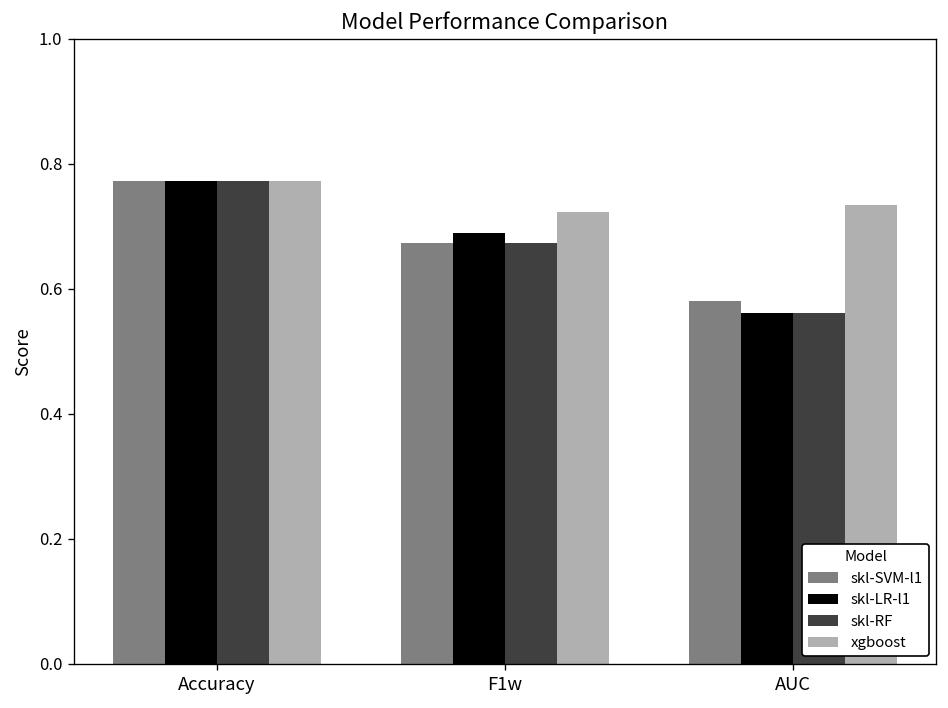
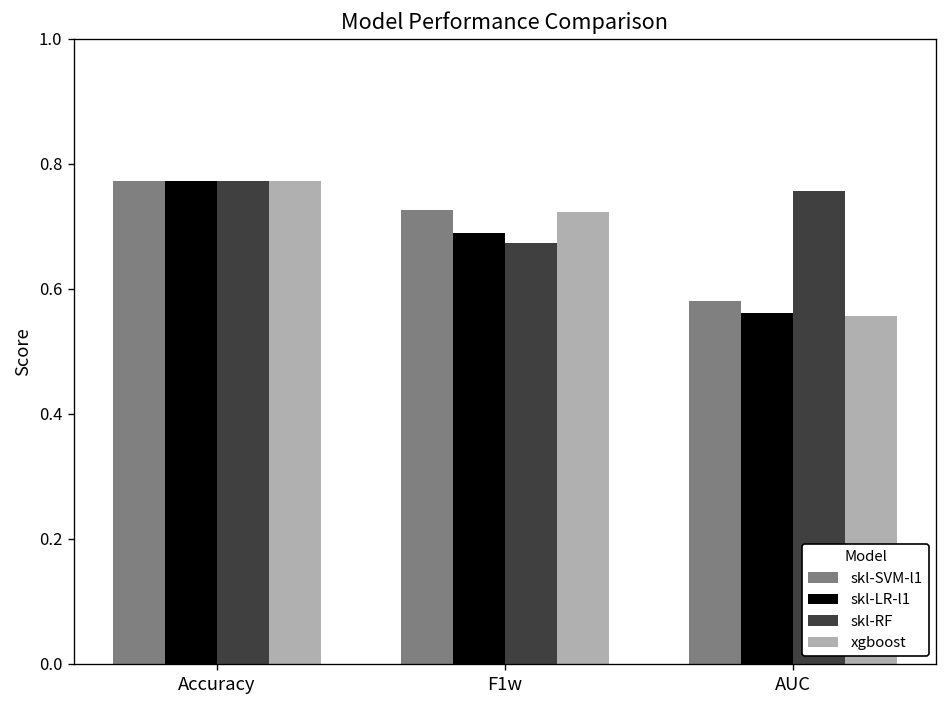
skl-SVM-l1, F1w: 0.67 -> 0.73
skl-RF, AUC: 0.56 -> 0.76
xgboost, AUC: 0.73 -> 0.56
